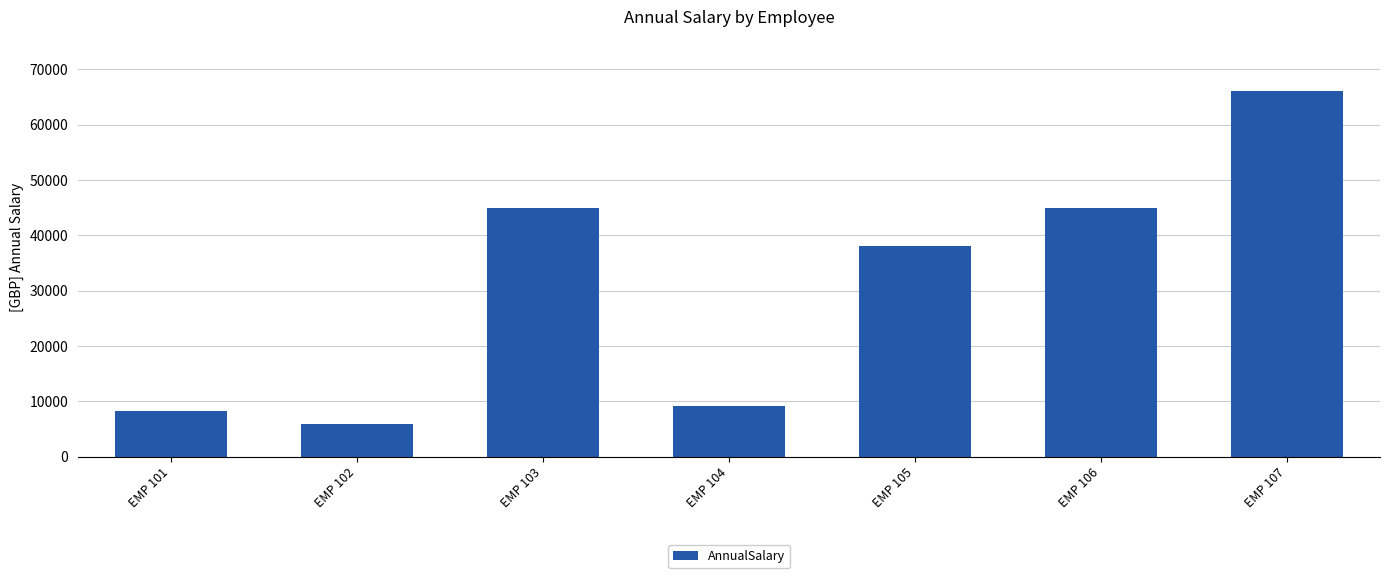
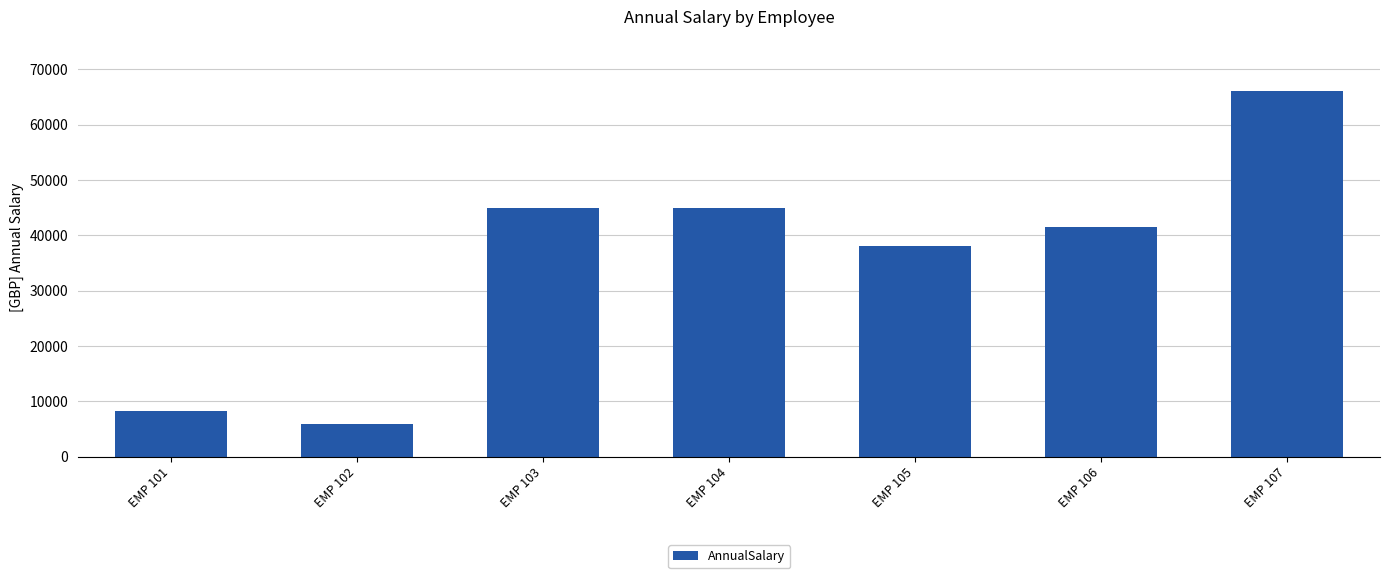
EMP 104: 9000 -> 45000
EMP 106: 45000 -> 42000
